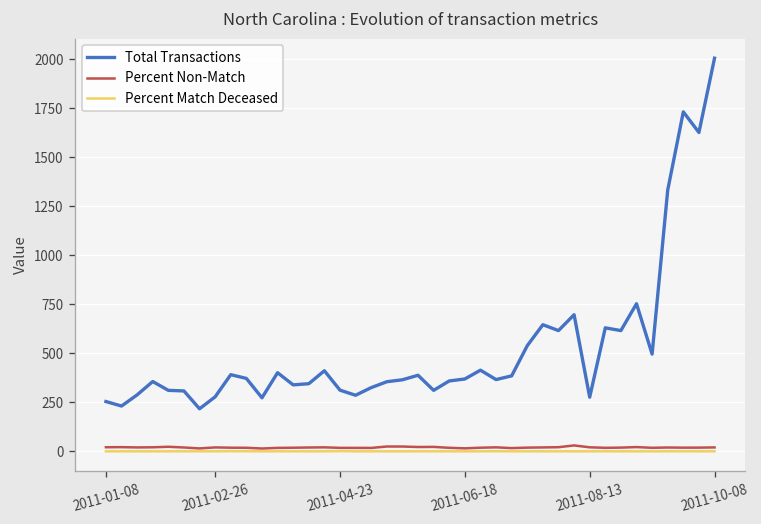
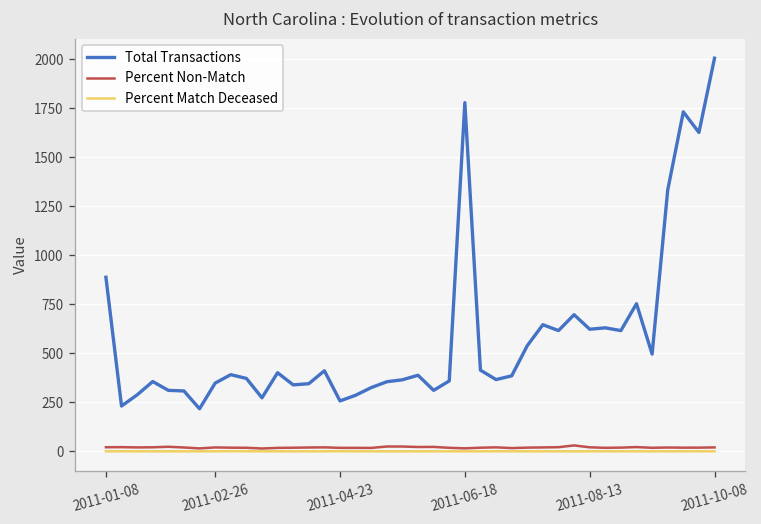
Total Transactions, 2011-01-08: 250 -> 890
Total Transactions, 2011-02-26: 280 -> 350
Total Transactions, 2011-04-23: 310 -> 260
Total Transactions, 2011-06-18: 370 -> 1780
Total Transactions, 2011-08-13: 280 -> 620
